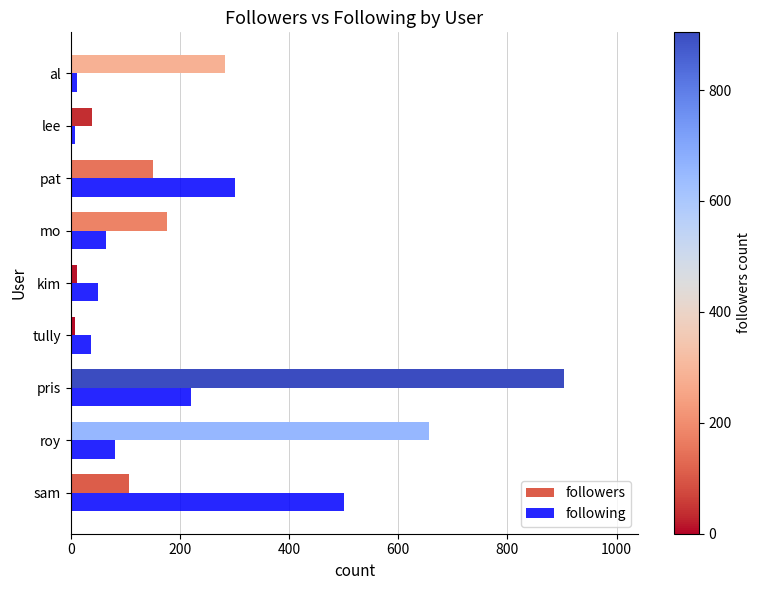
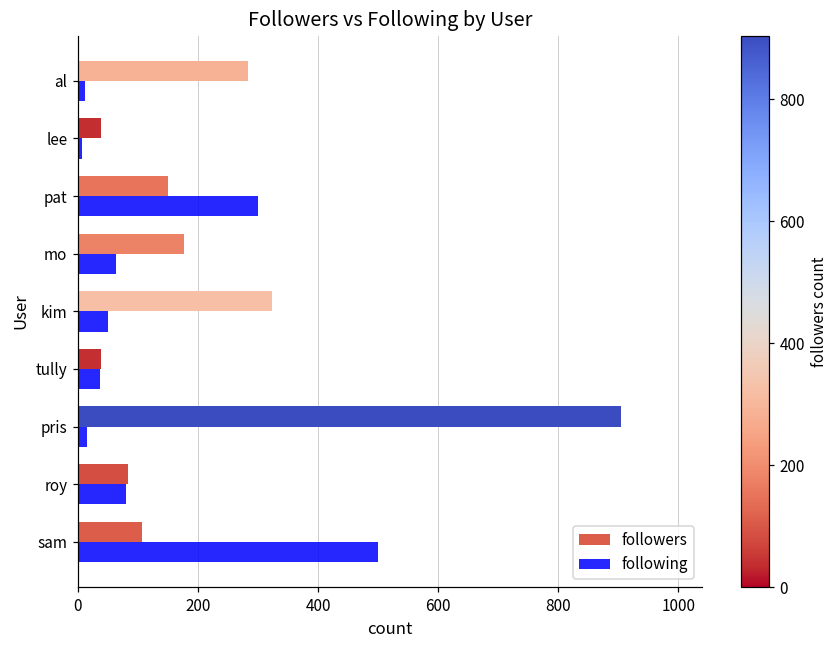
followers, kim: 10 -> 320
followers, tully: 10 -> 40
following, pris: 220 -> 20
followers, roy: 660 -> 80
